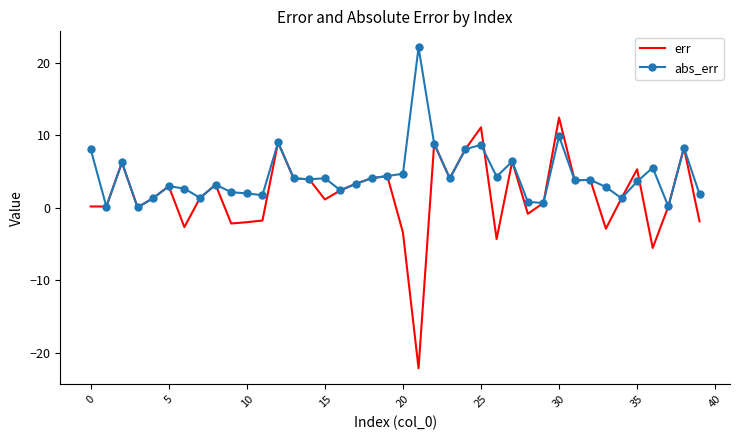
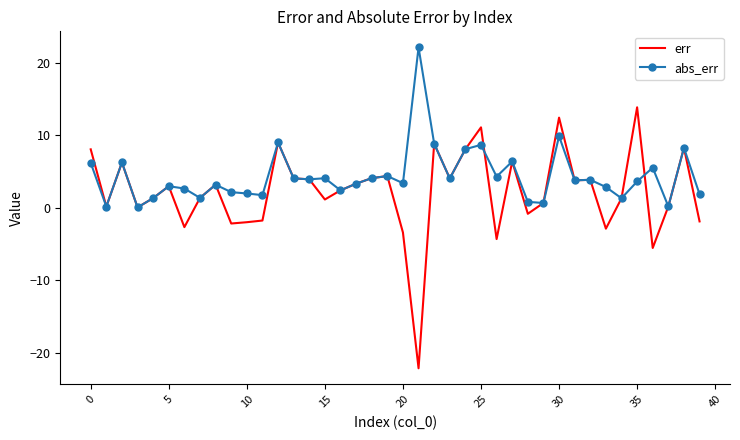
err, 0: 0 -> 8
abs_err, 0: 8 -> 6
abs_err, 20: 5 -> 3
err, 35: 5 -> 14
